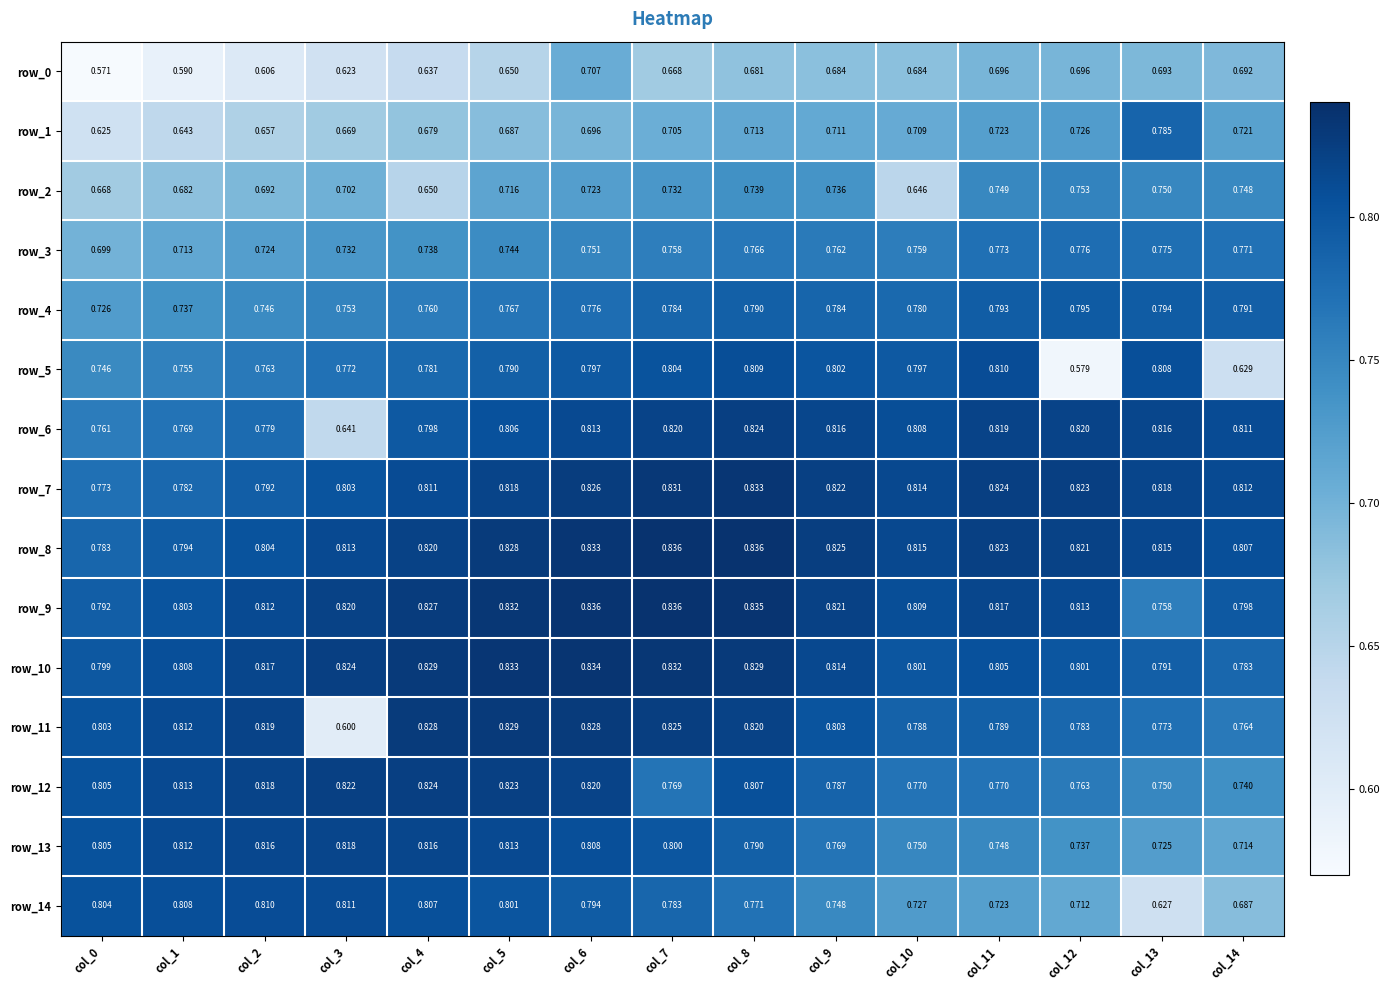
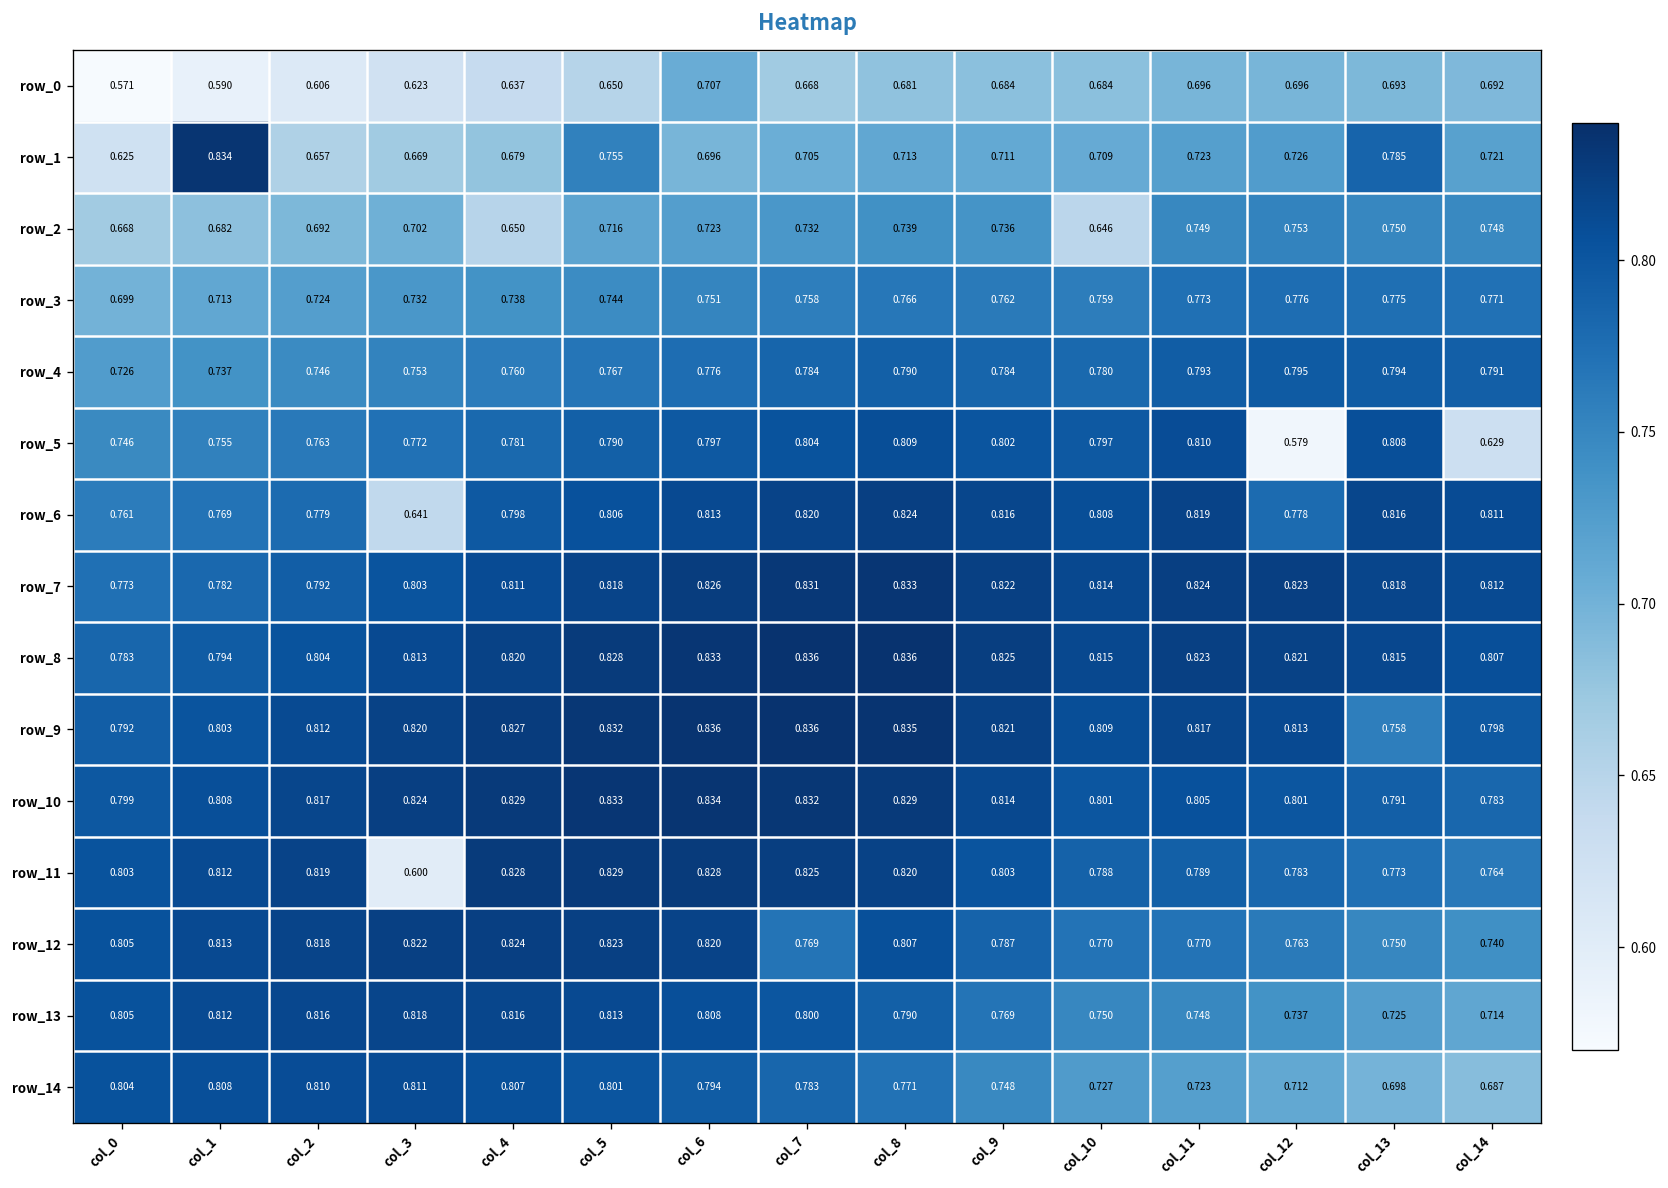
row_1, col_1: 0.643 -> 0.834
row_1, col_5: 0.687 -> 0.755
row_6, col_12: 0.820 -> 0.778
row_14, col_13: 0.627 -> 0.698
